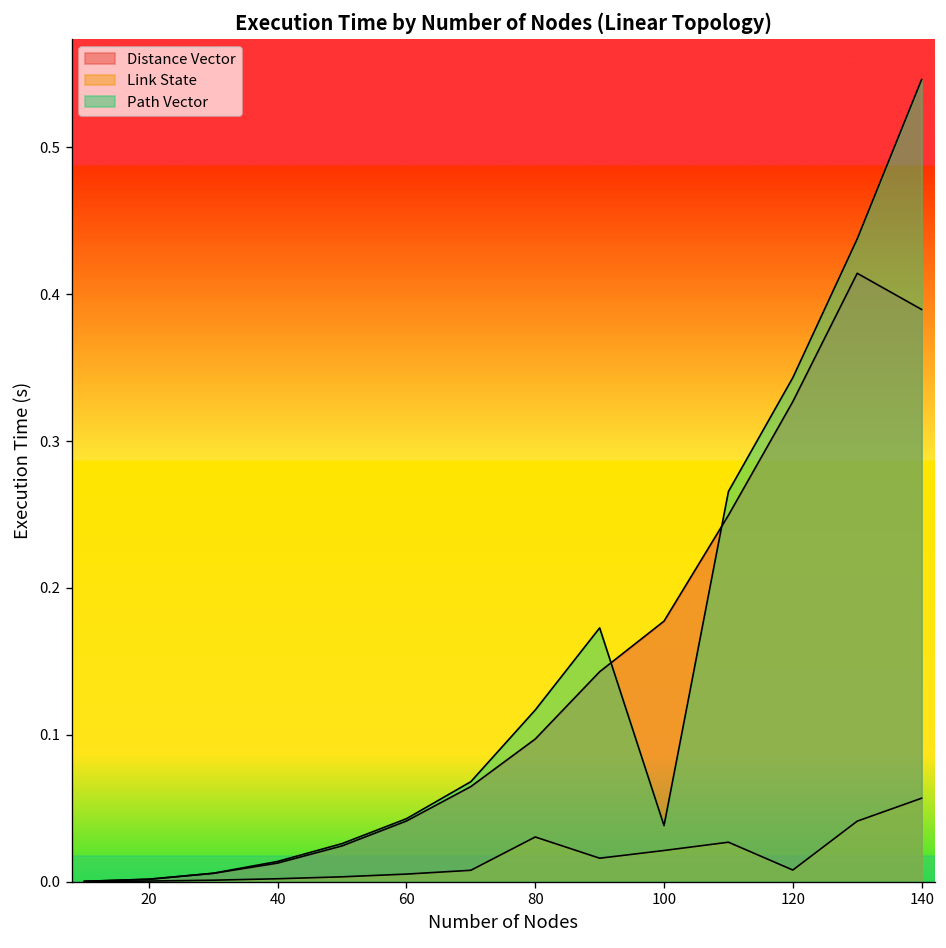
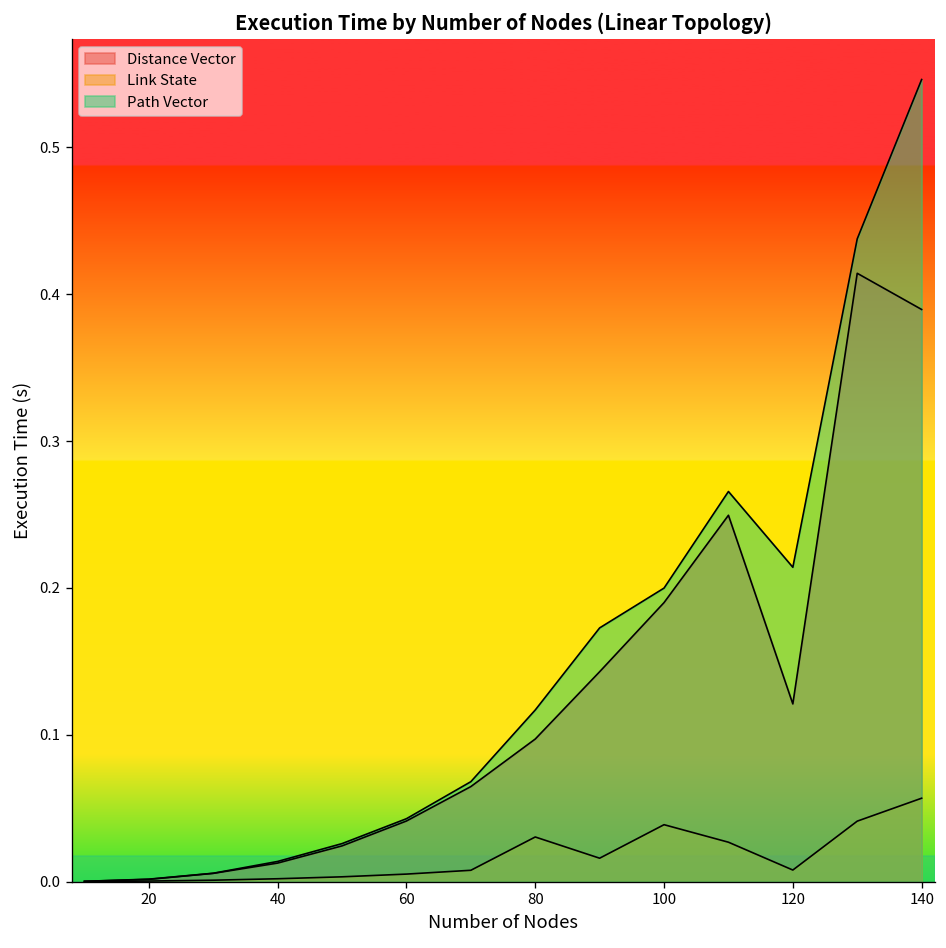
Distance Vector, 100: 0.177 -> 0.190
Link State, 100: 0.021 -> 0.039
Path Vector, 100: 0.038 -> 0.200
Distance Vector, 120: 0.327 -> 0.121
Path Vector, 120: 0.343 -> 0.214
